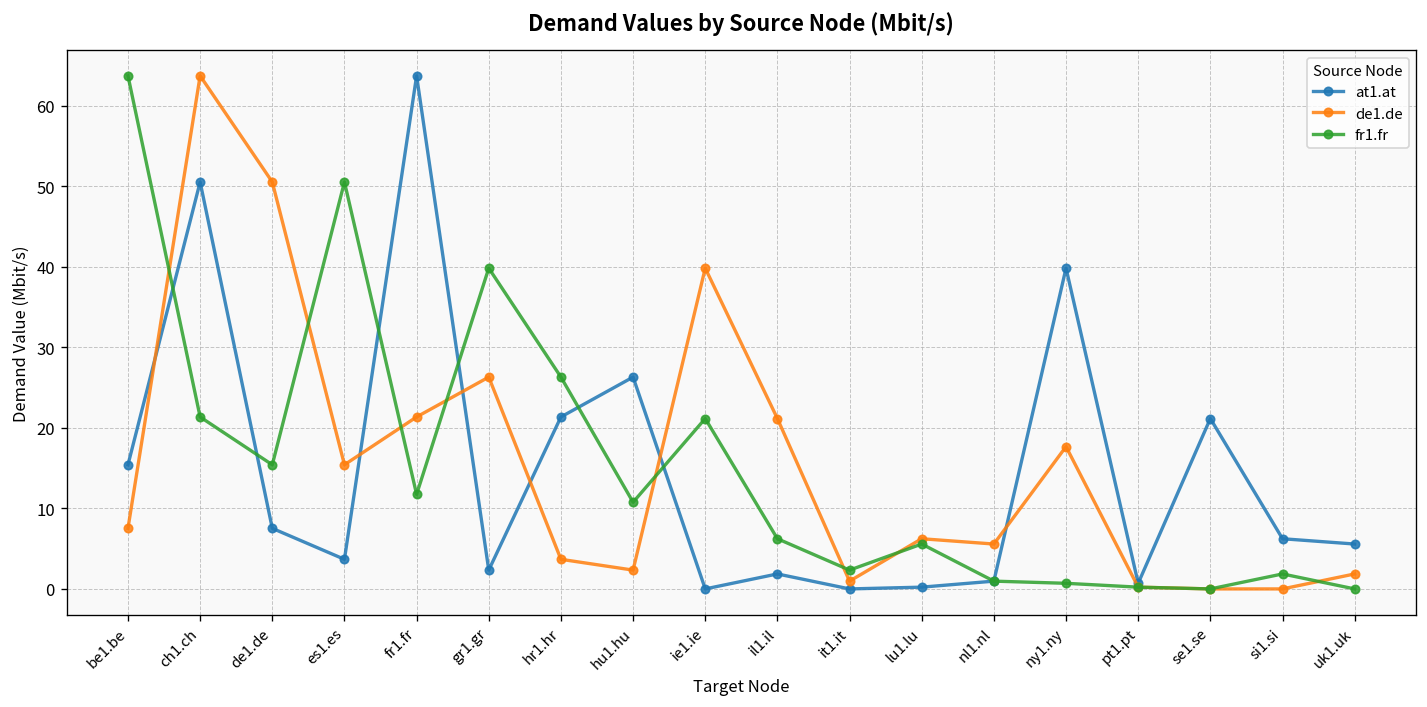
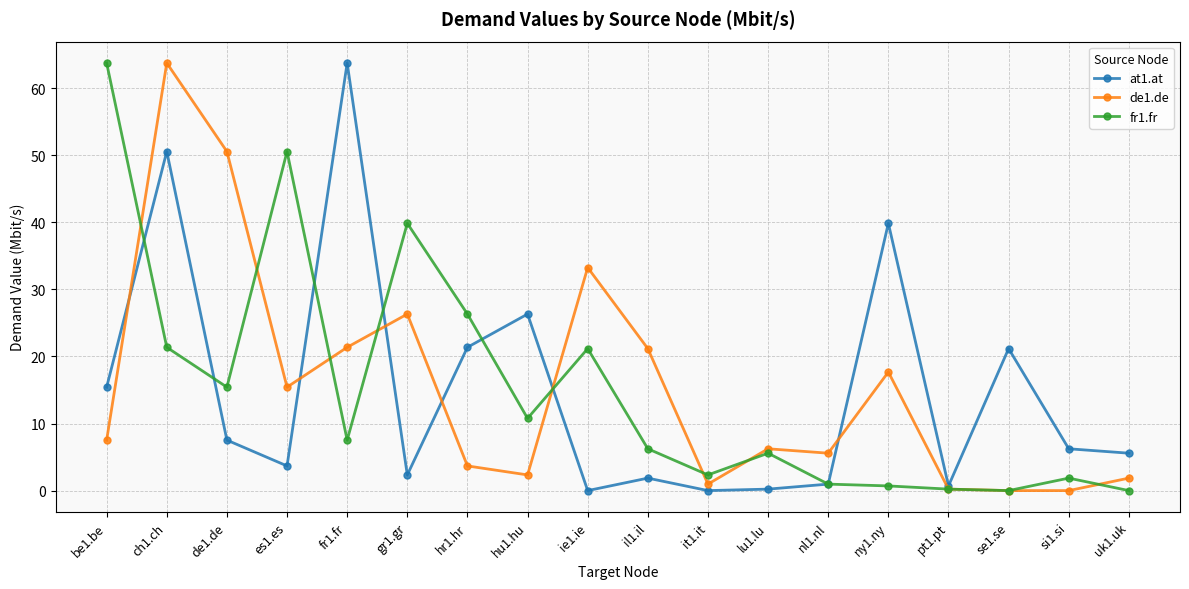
fr1.fr, fr1.fr: 12 -> 8
de1.de, ie1.ie: 40 -> 33
